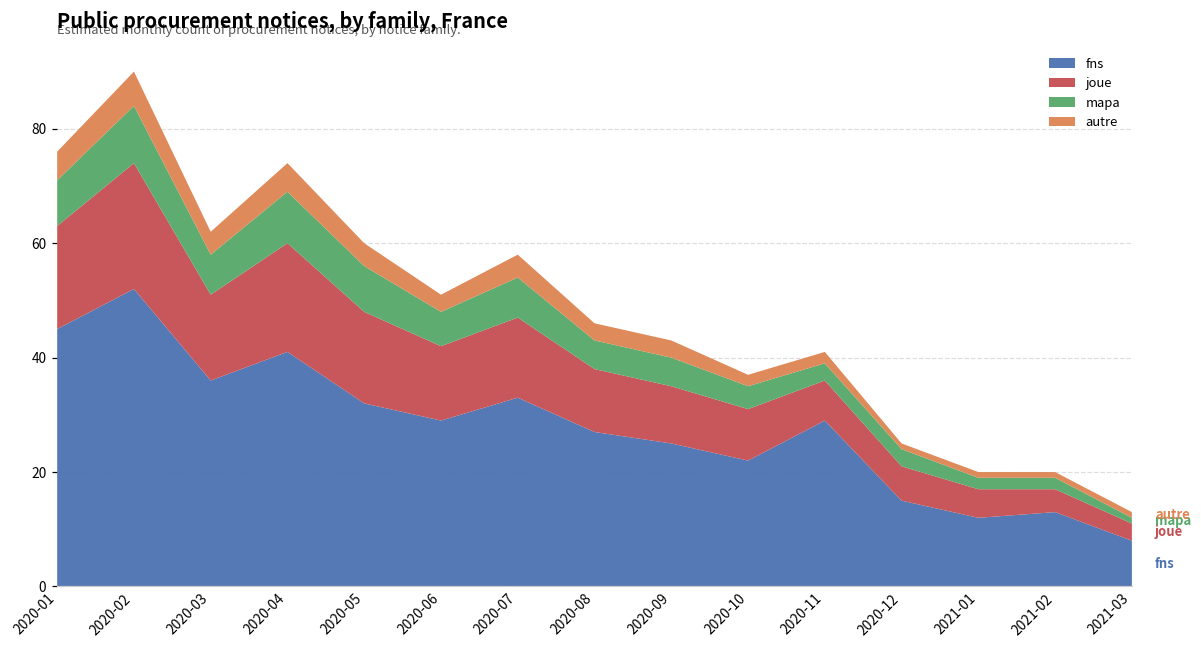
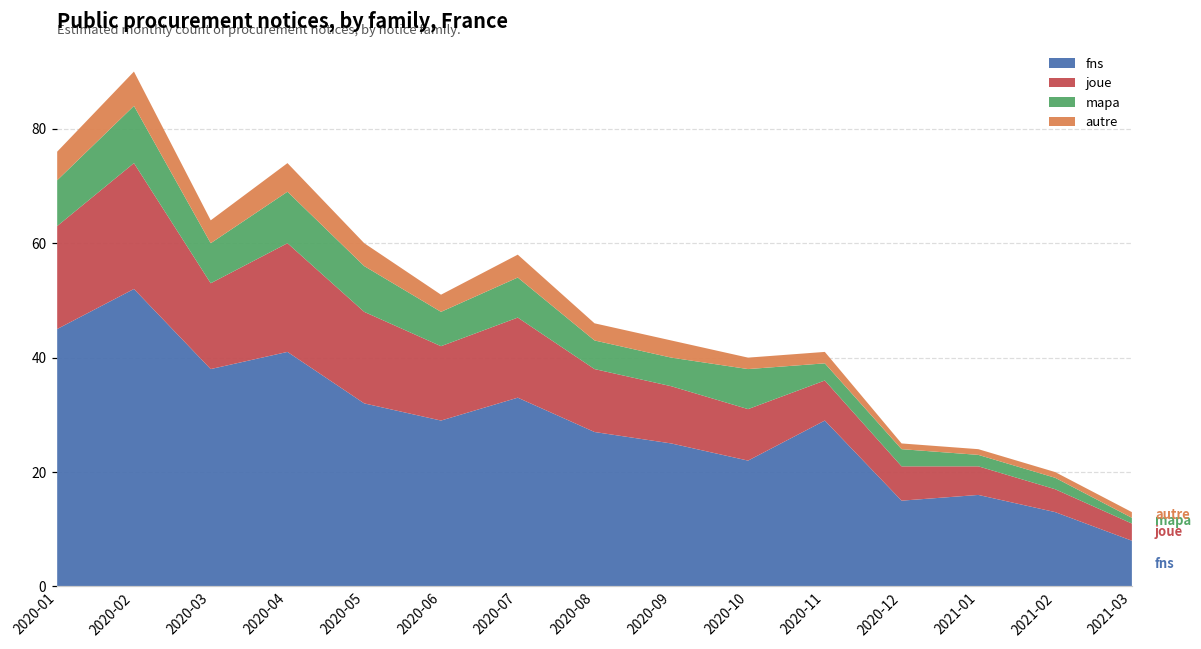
fns, 2020-03: 36 -> 38
mapa, 2020-10: 4 -> 7
fns, 2021-01: 12 -> 16
